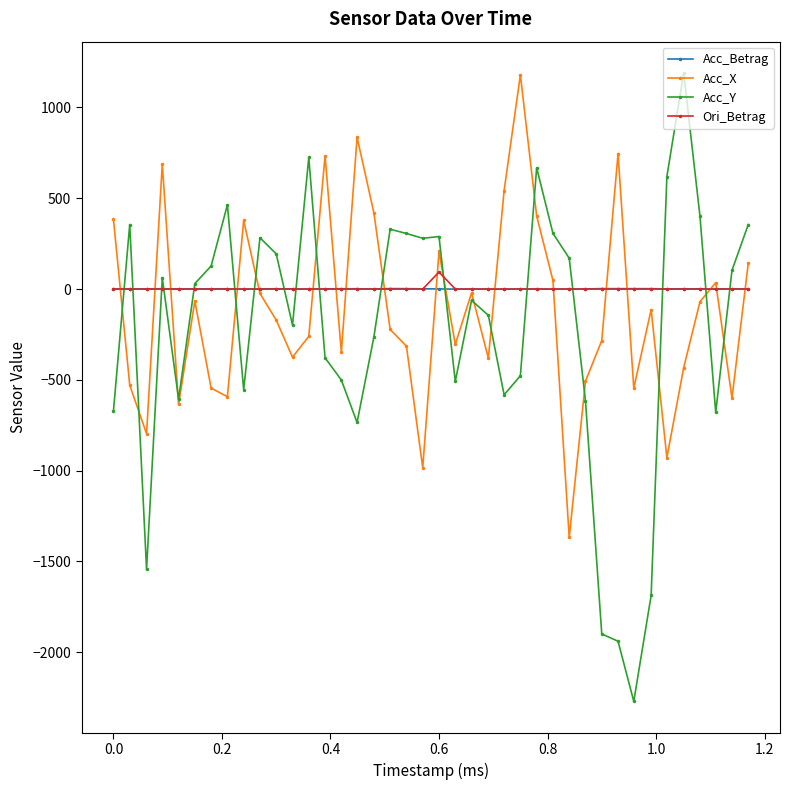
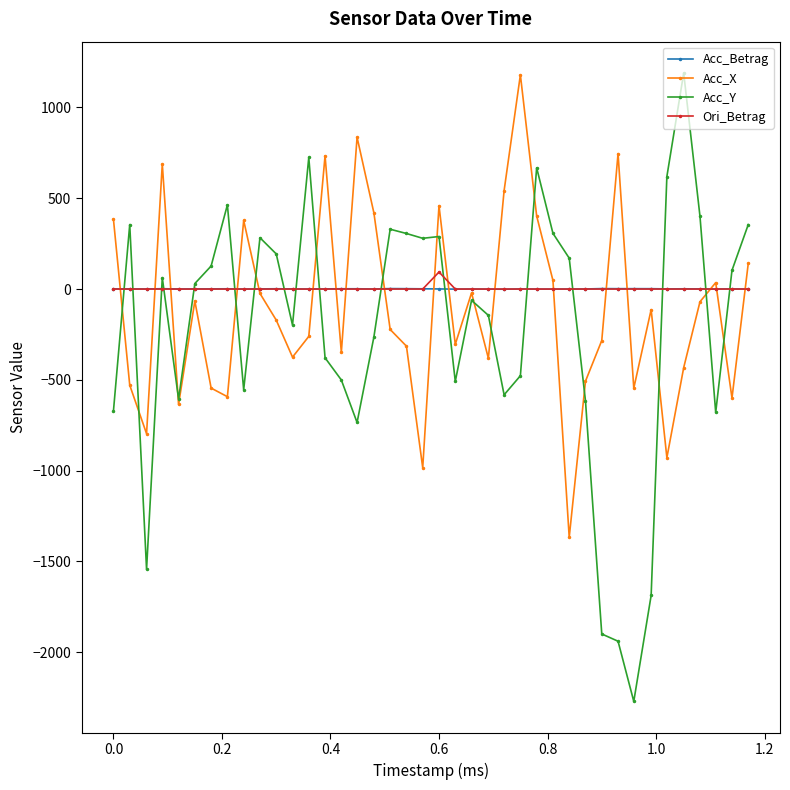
Acc_X, 0.6: 210 -> 460
